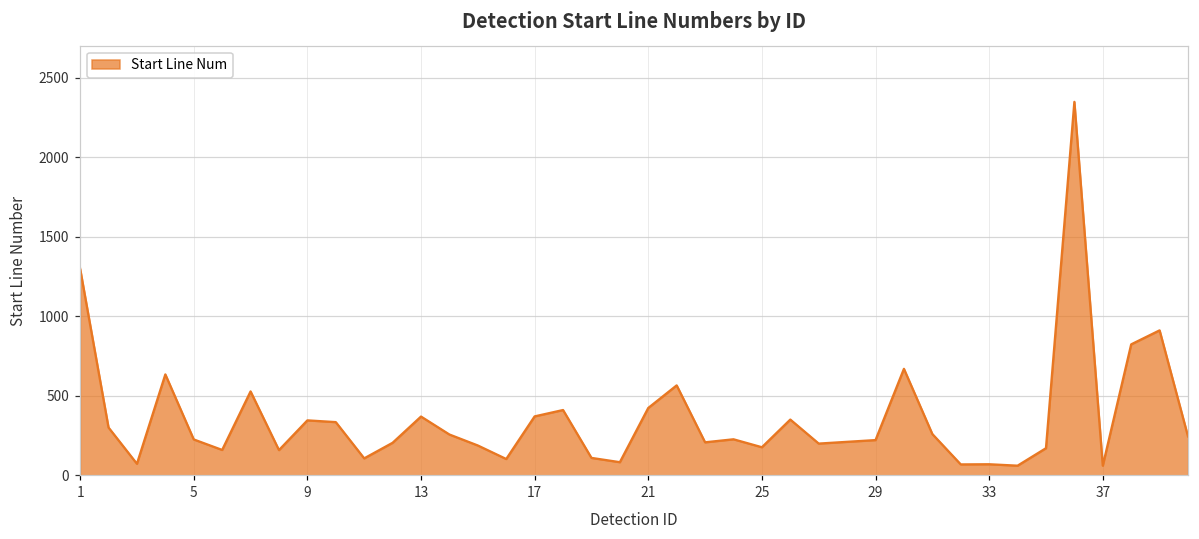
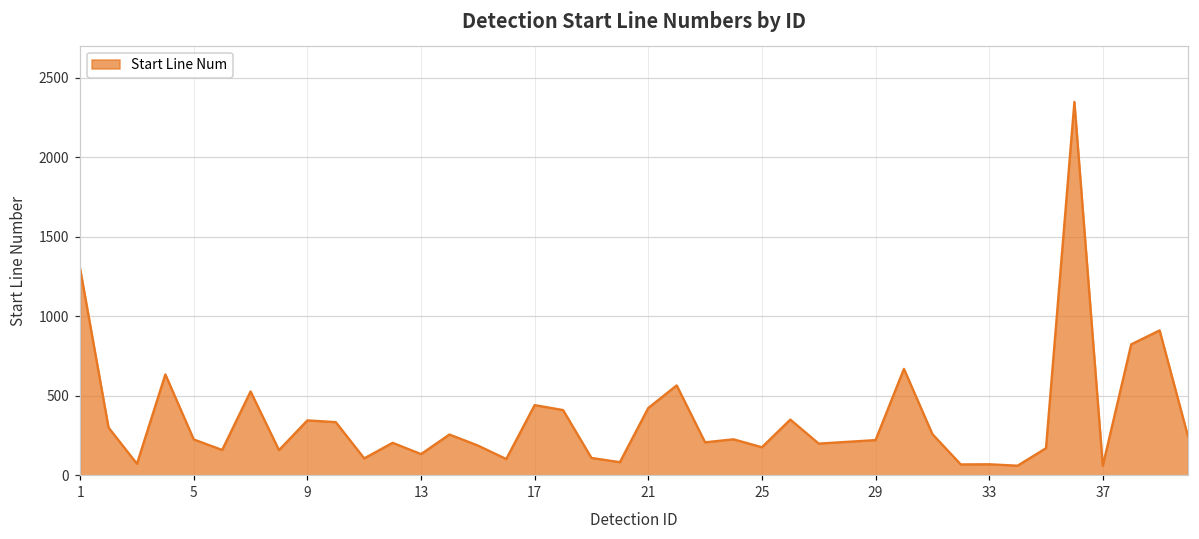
13: 370 -> 130
17: 370 -> 440
